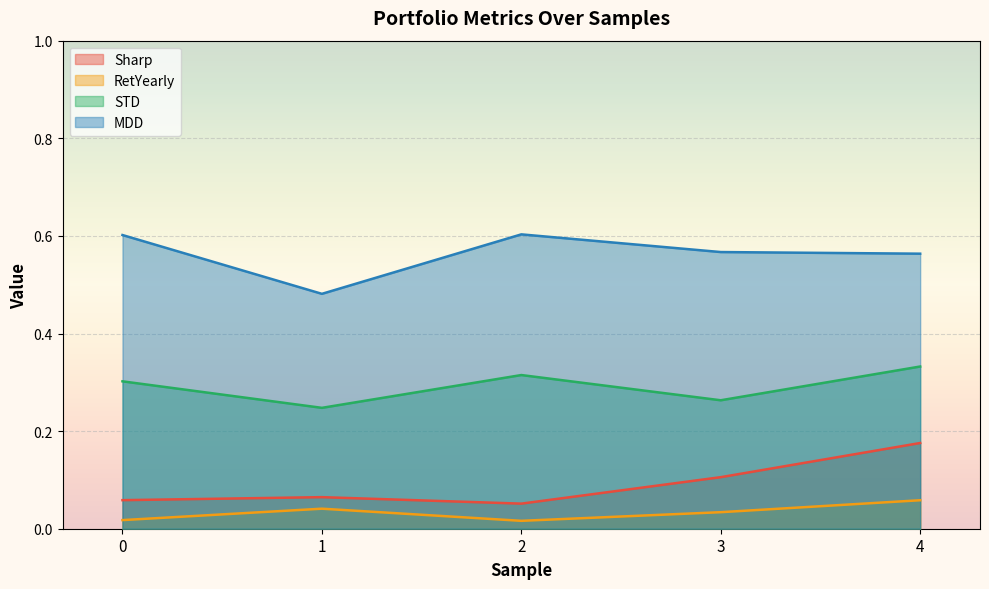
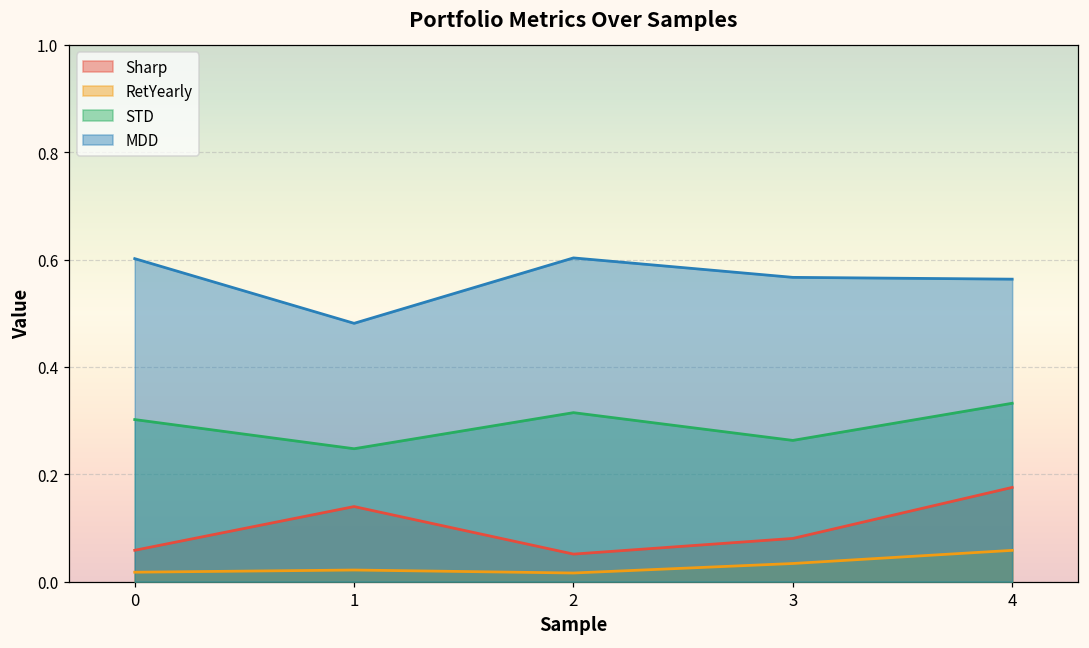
Sharp, 1: 0.06 -> 0.14
RetYearly, 1: 0.04 -> 0.02
Sharp, 3: 0.11 -> 0.08
